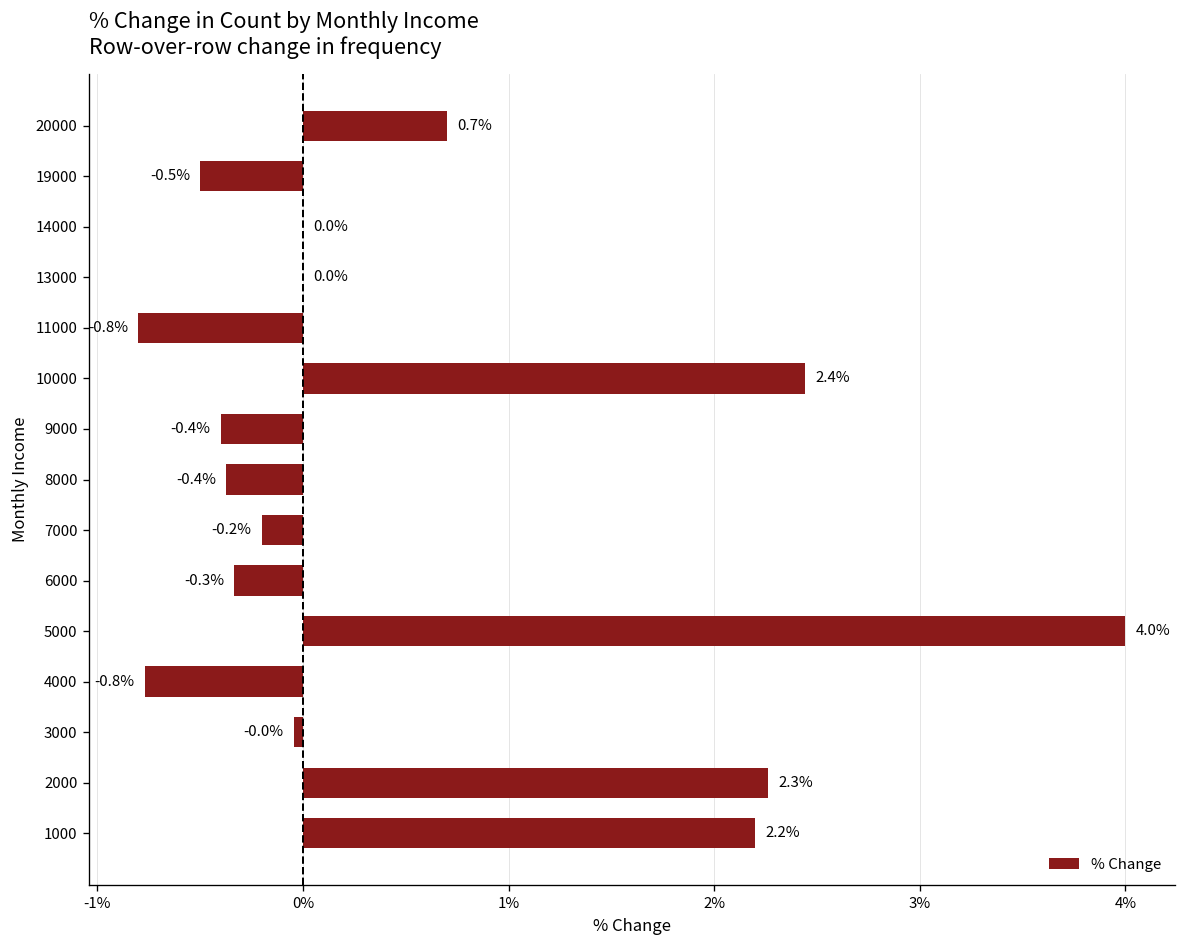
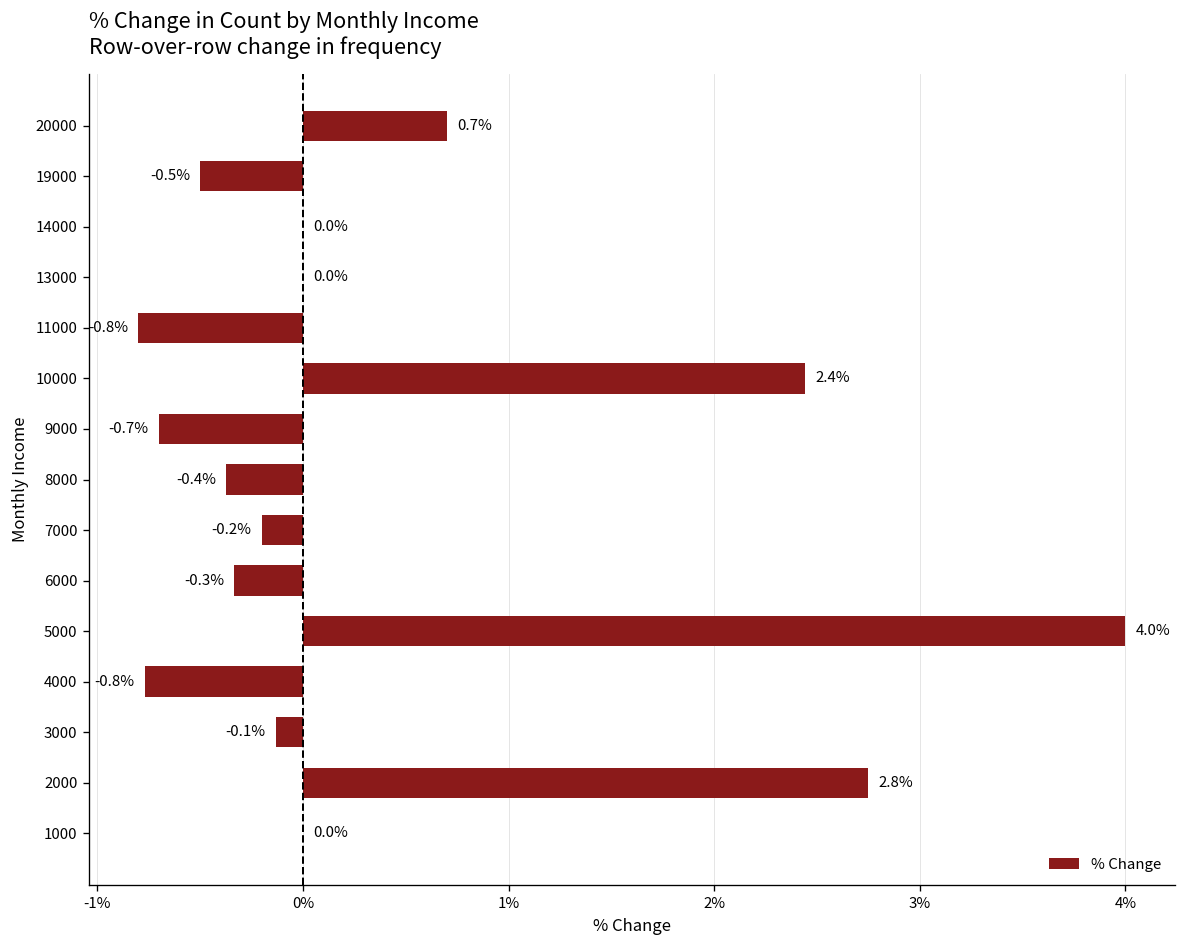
9000: -0.4% -> -0.7%
3000: -0.0% -> -0.1%
2000: 2.3% -> 2.8%
1000: 2.2% -> 0.0%
